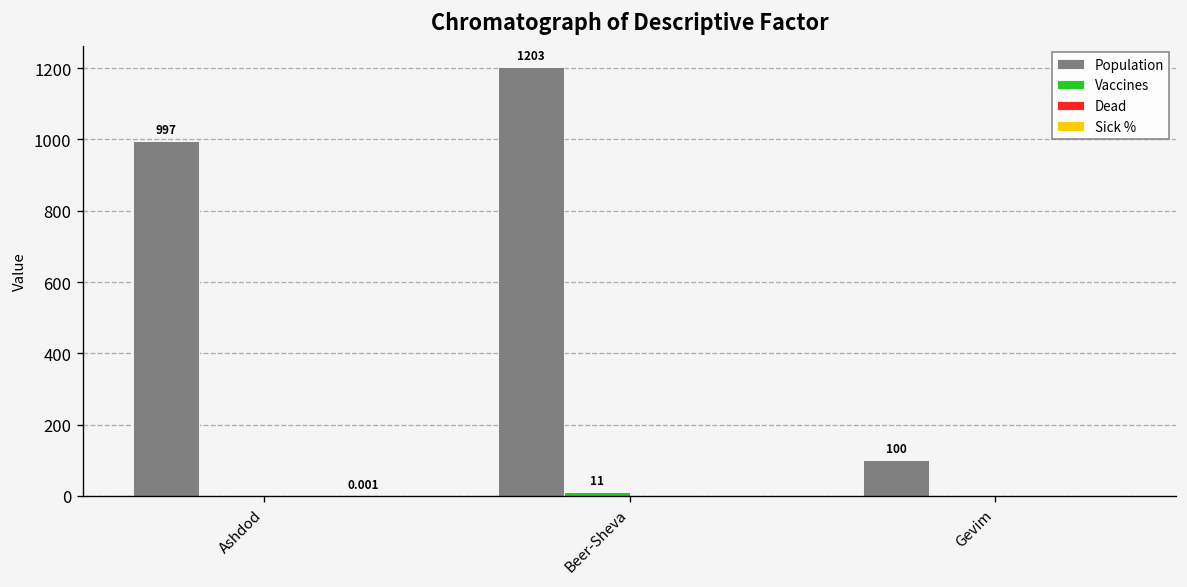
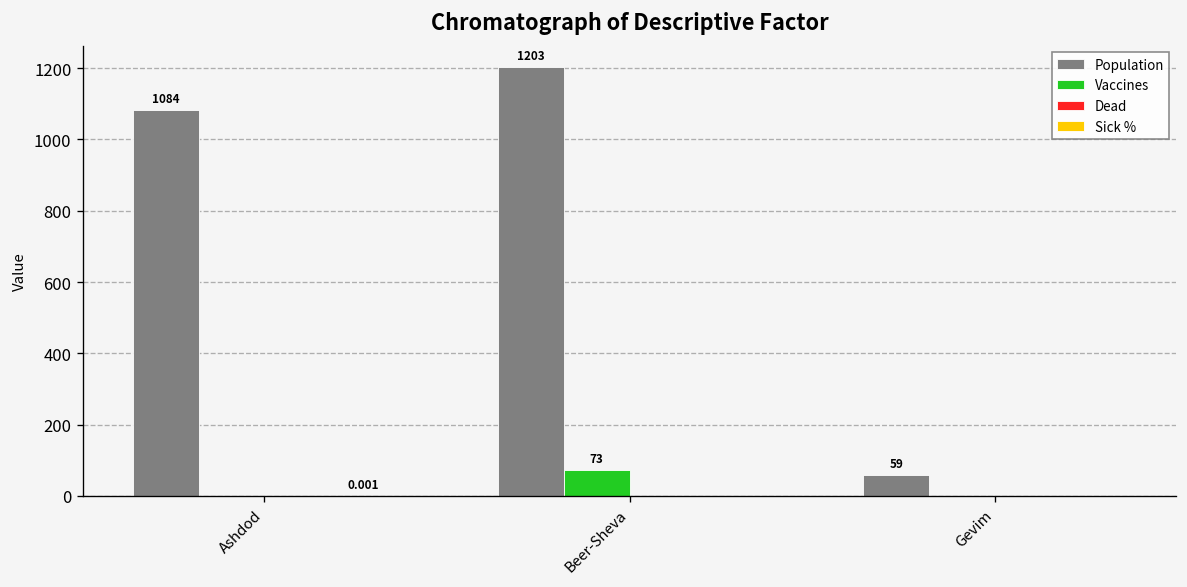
Population, Ashdod: 997 -> 1084
Vaccines, Beer-Sheva: 11 -> 73
Population, Gevim: 100 -> 59
